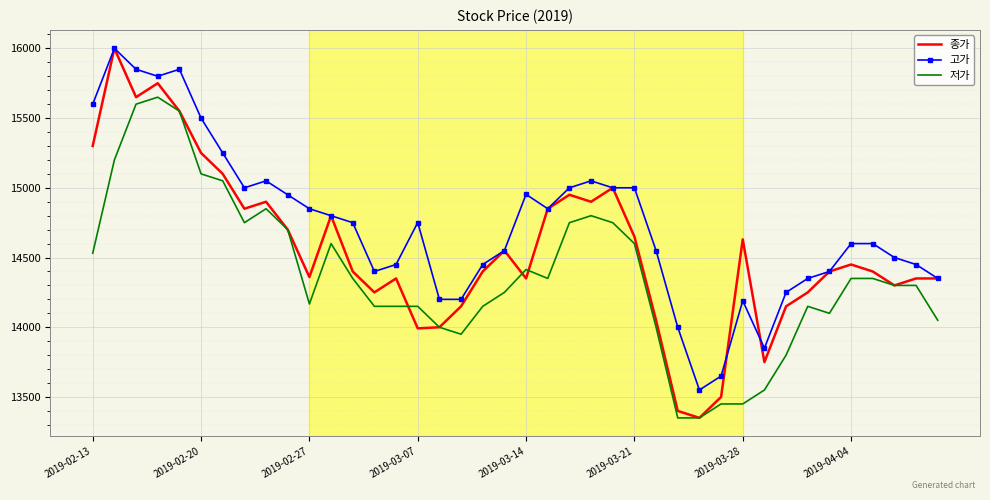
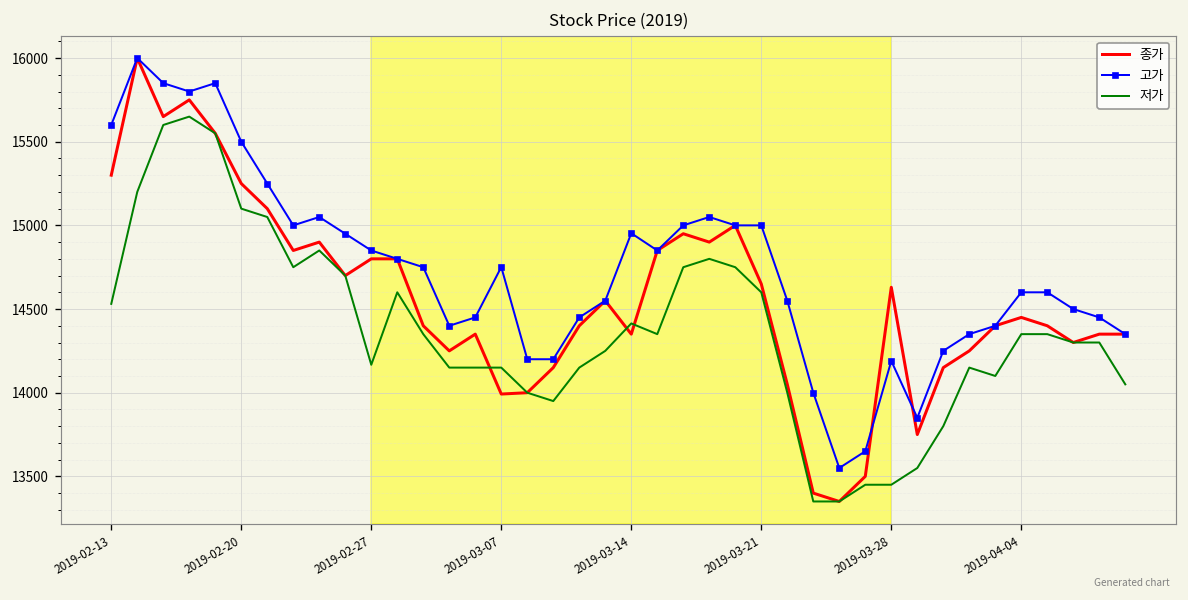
종가, 2019-02-27: 14360 -> 14800
